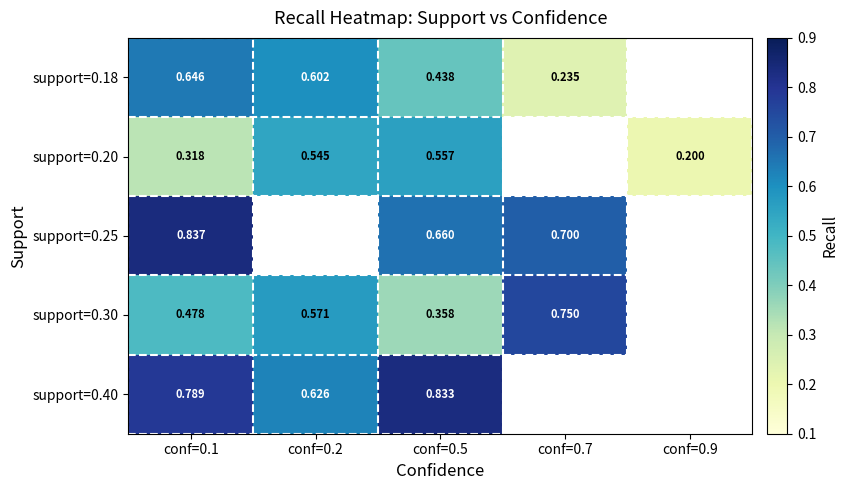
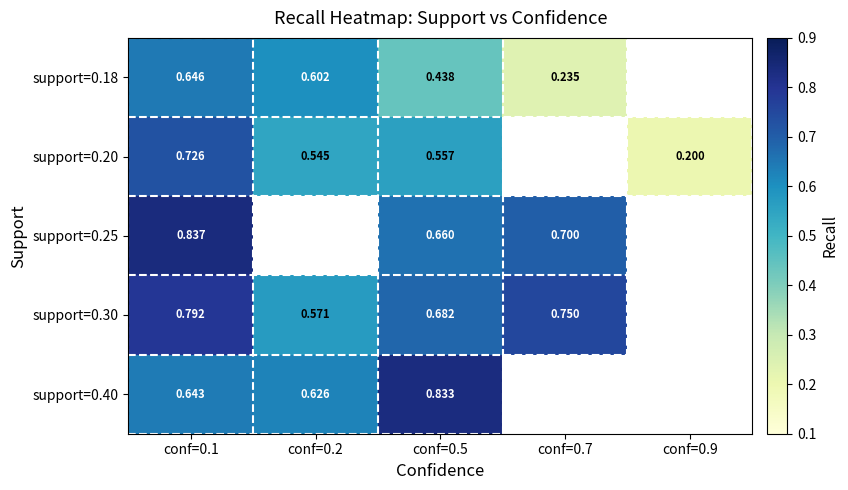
support=0.20, conf=0.1: 0.318 -> 0.726
support=0.30, conf=0.1: 0.478 -> 0.792
support=0.30, conf=0.5: 0.358 -> 0.682
support=0.40, conf=0.1: 0.789 -> 0.643
